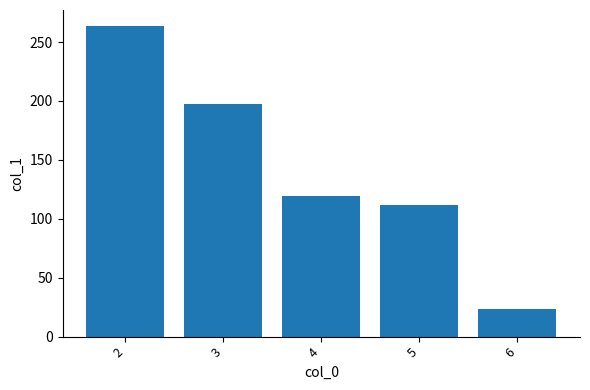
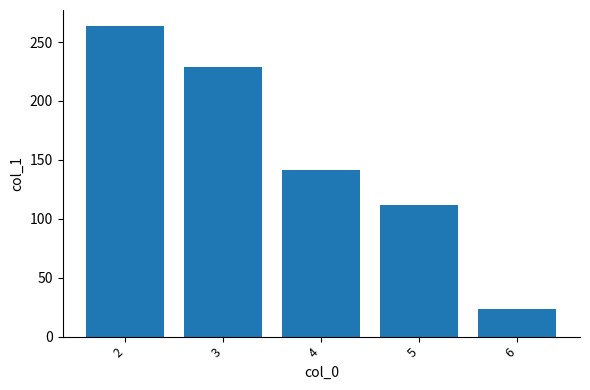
3: 197 -> 229
4: 119 -> 141
